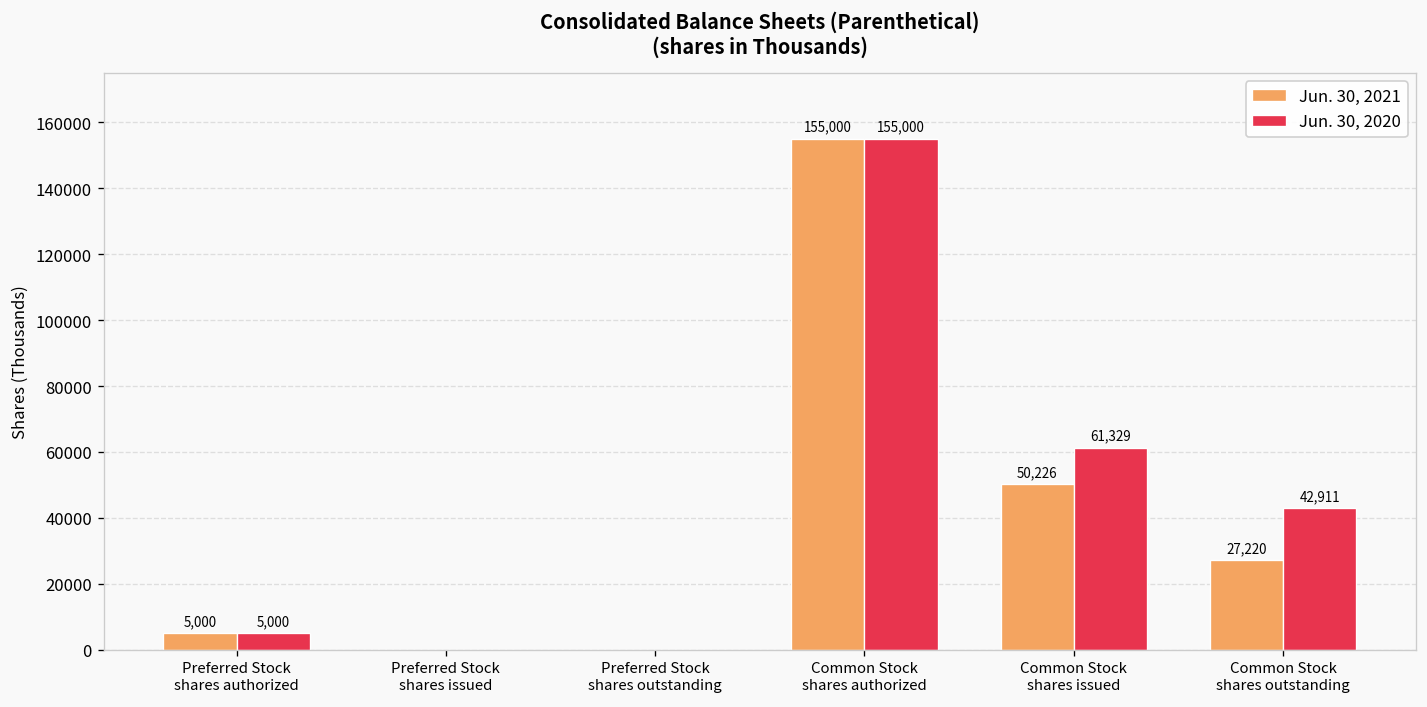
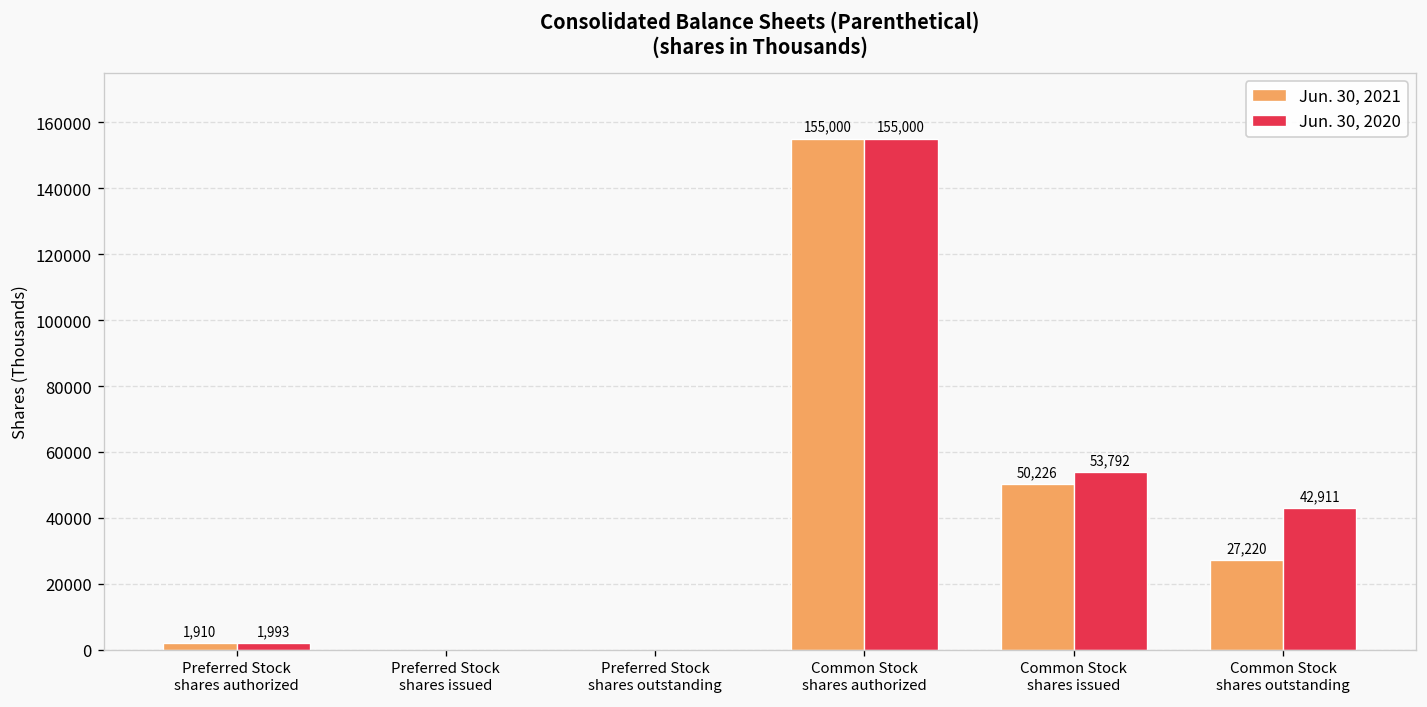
Jun. 30, 2021, Preferred Stock shares authorized: 5,000 -> 1,910
Jun. 30, 2020, Preferred Stock shares authorized: 5,000 -> 1,993
Jun. 30, 2020, Common Stock shares issued: 61,329 -> 53,792
